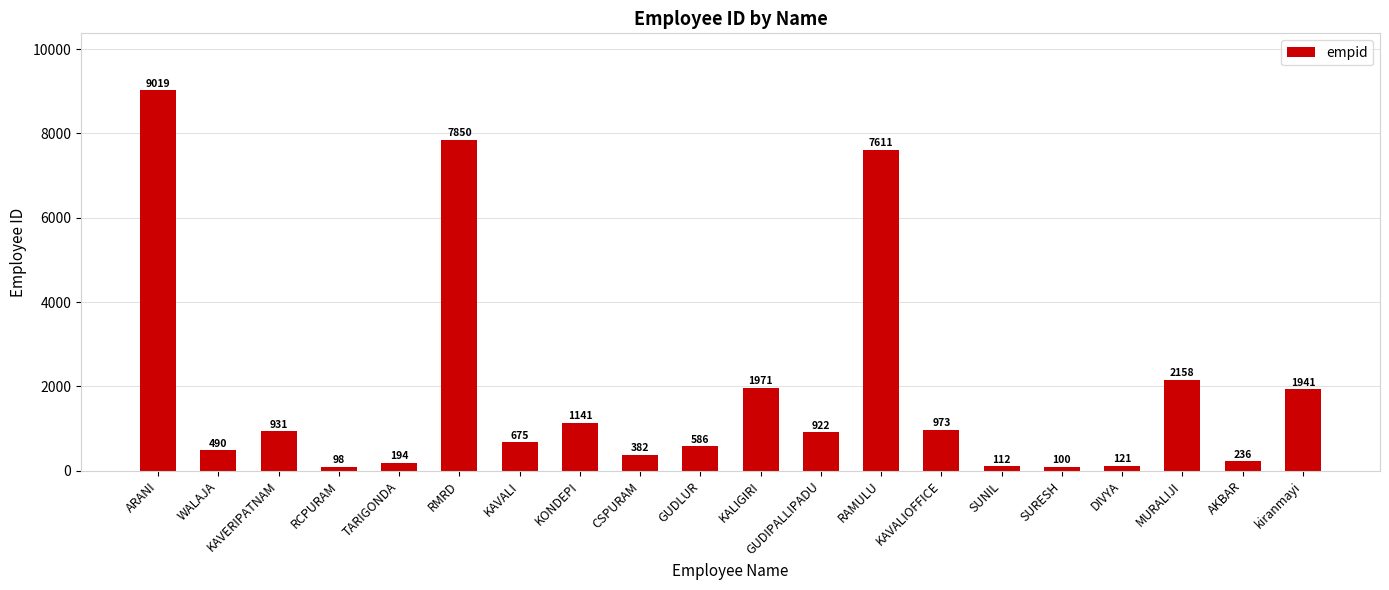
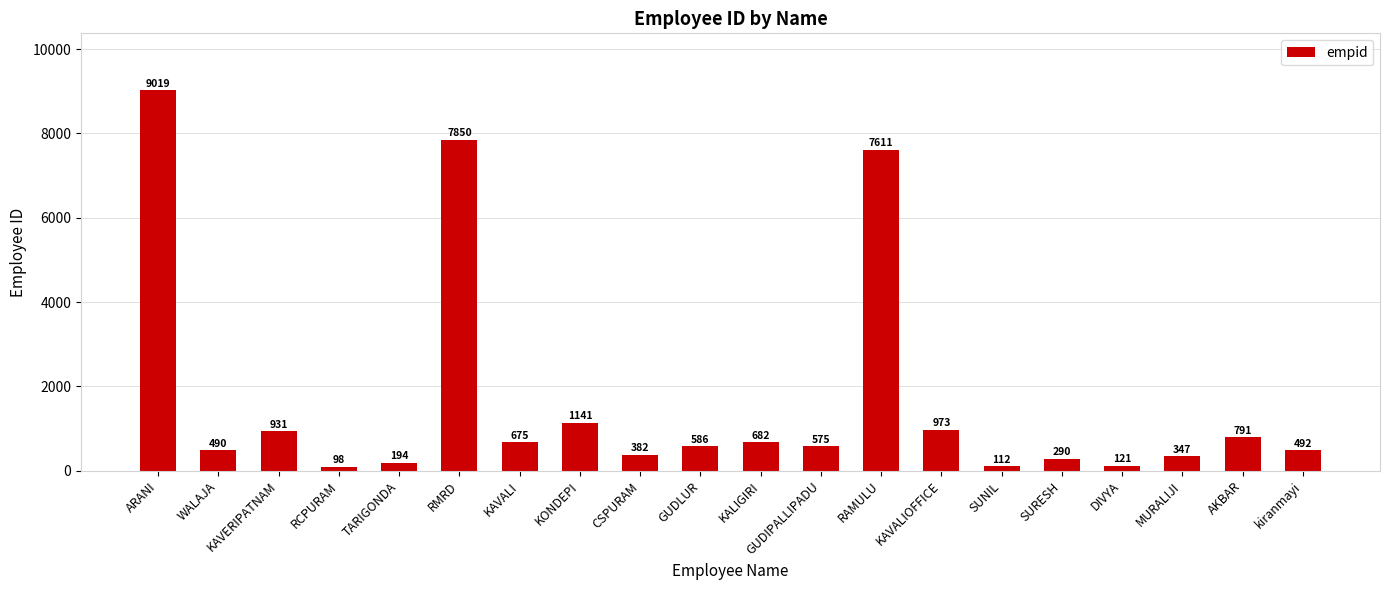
KALIGIRI: 1971 -> 682
GUDIPALLIPADU: 922 -> 575
SURESH: 100 -> 290
MURALIJI: 2158 -> 347
AKBAR: 236 -> 791
kiranmayi: 1941 -> 492
